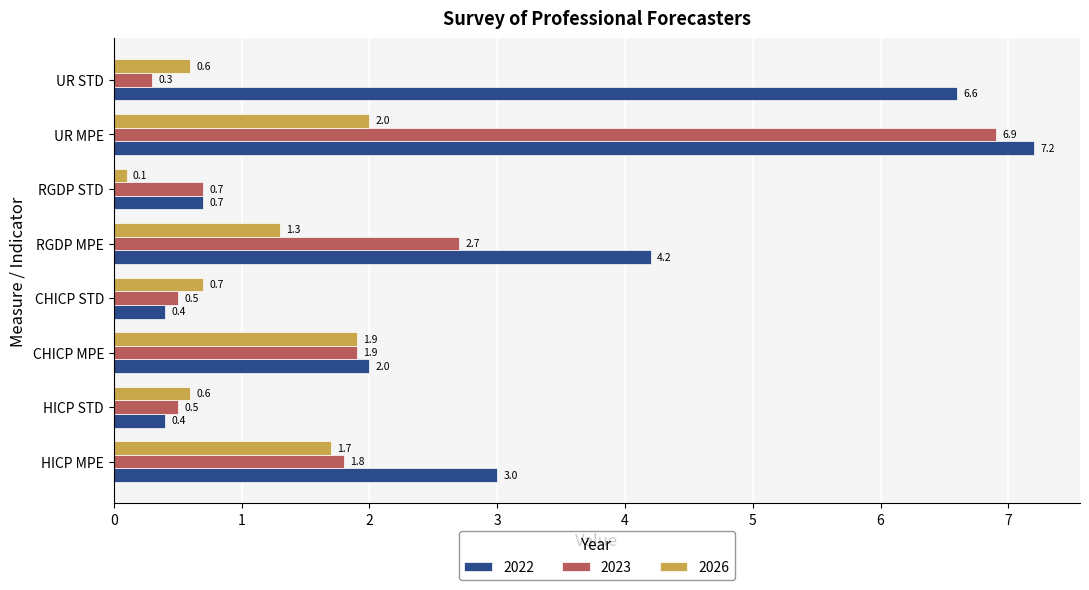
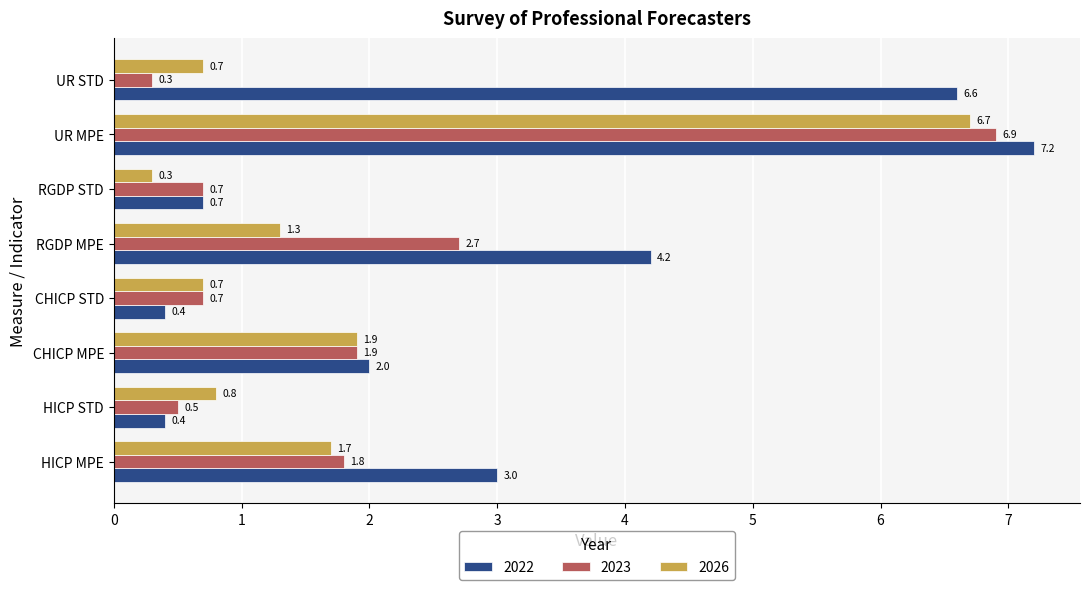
2026, UR STD: 0.6 -> 0.7
2026, UR MPE: 2.0 -> 6.7
2026, RGDP STD: 0.1 -> 0.3
2023, CHICP STD: 0.5 -> 0.7
2026, HICP STD: 0.6 -> 0.8
